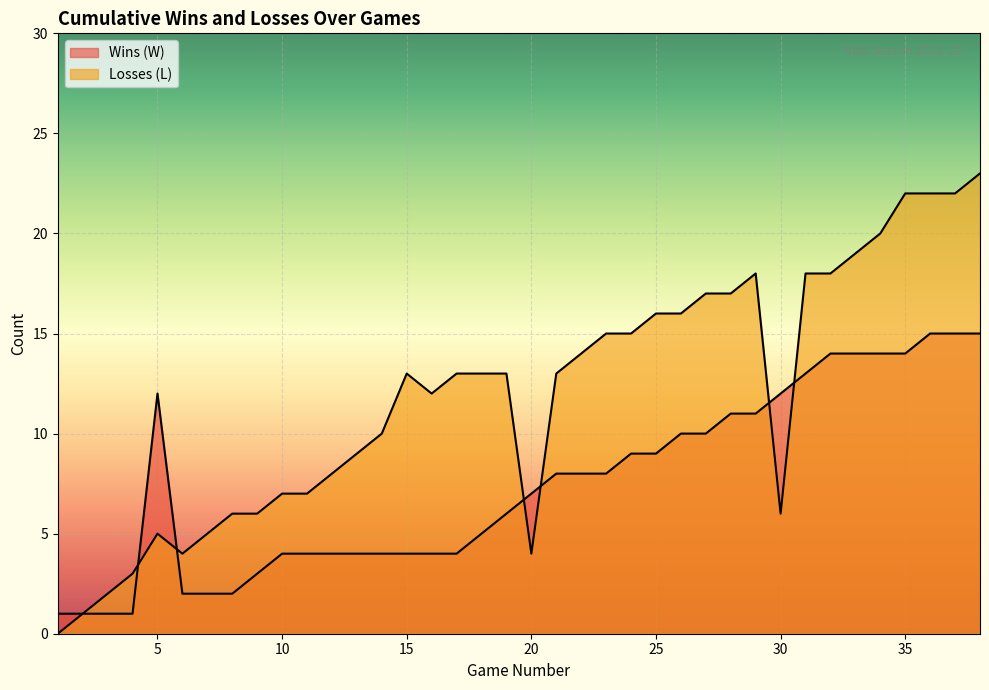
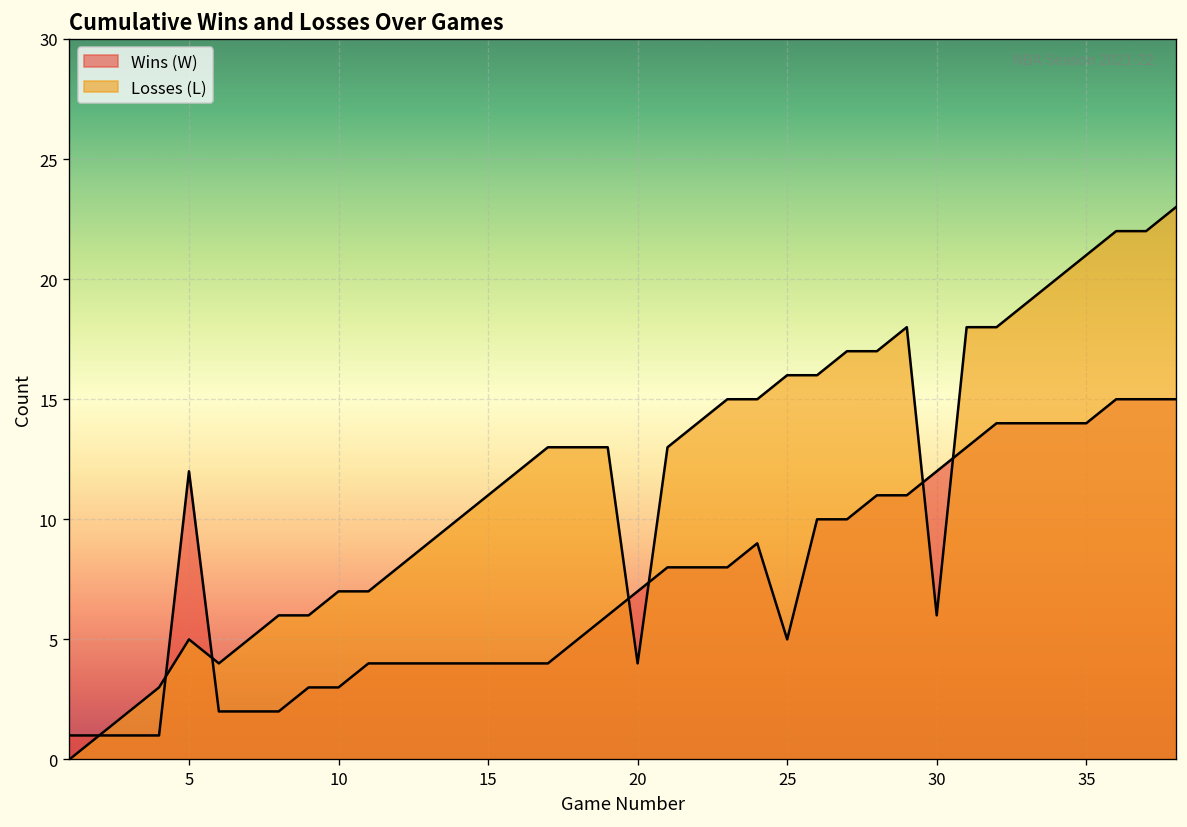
Wins (W), 10: 4 -> 3
Losses (L), 15: 13 -> 11
Wins (W), 25: 9 -> 5
Losses (L), 35: 22 -> 21
